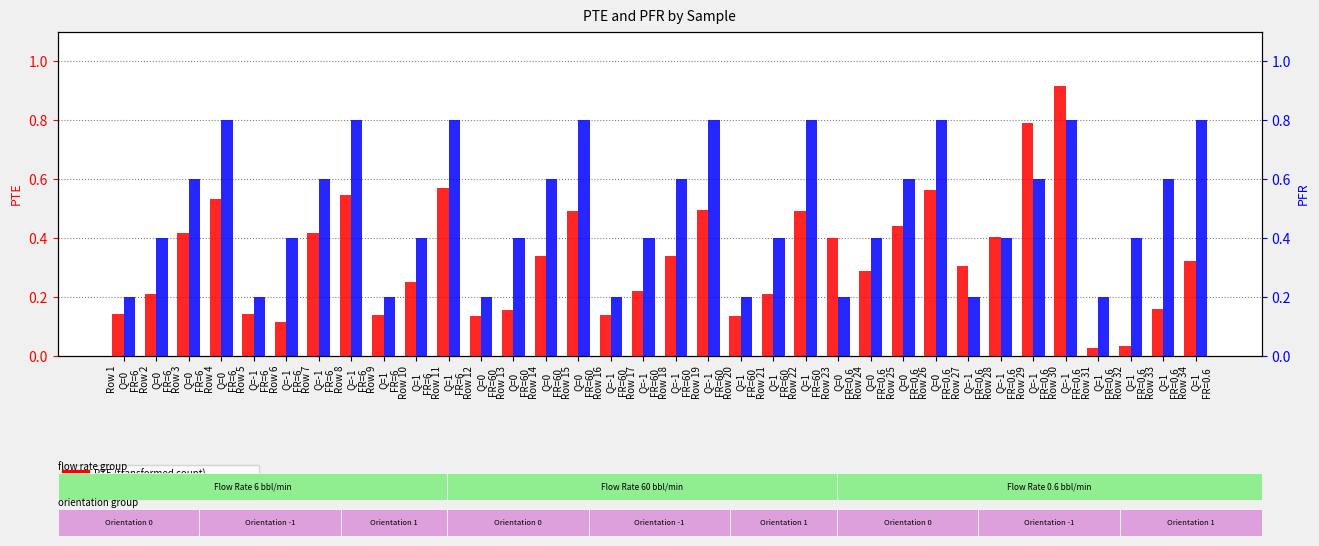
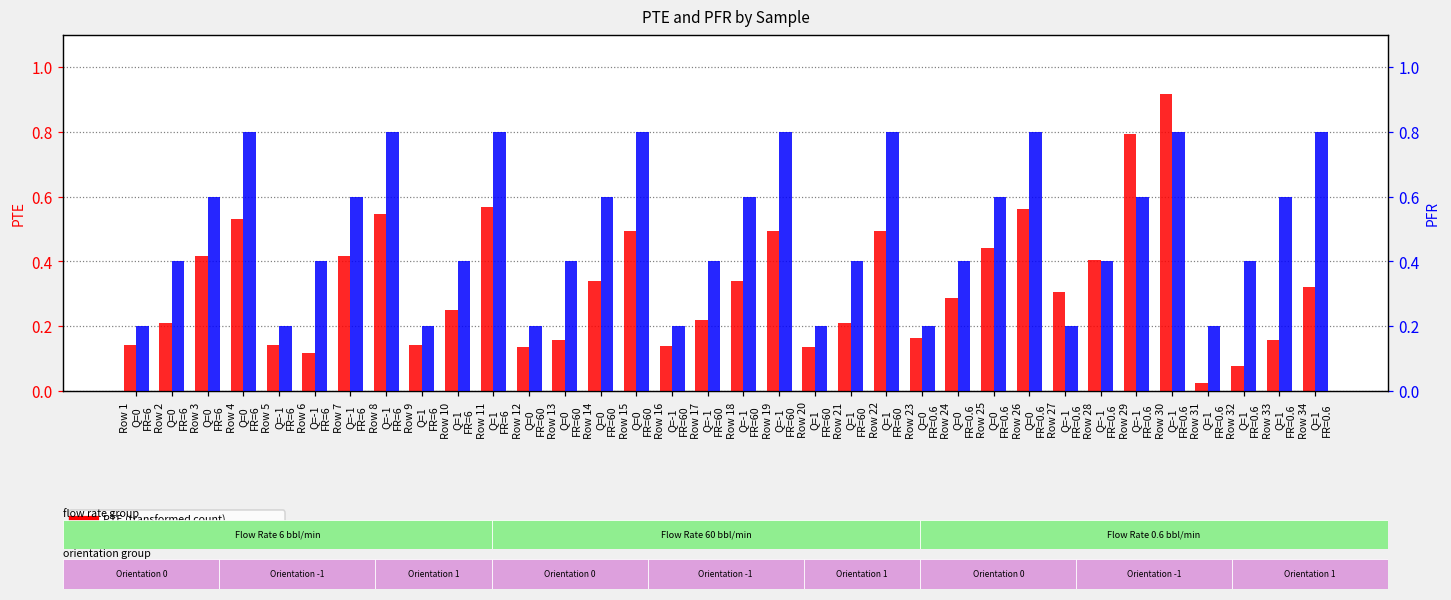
PTE (transformed count), Row 23 Q=0 FR=0.6: 0.40 -> 0.16
PTE (transformed count), Row 32 Q=1 FR=0.6: 0.03 -> 0.08
